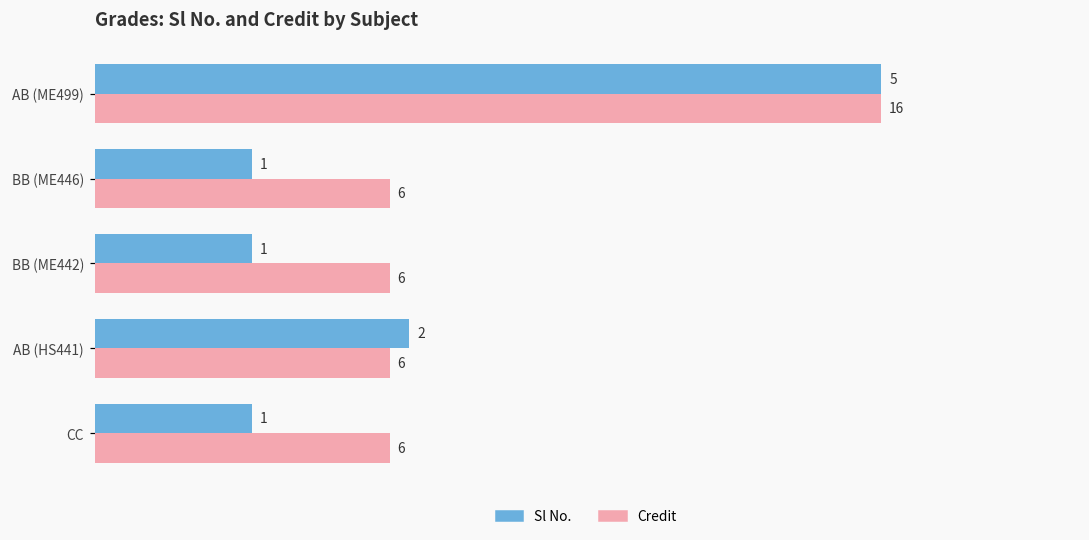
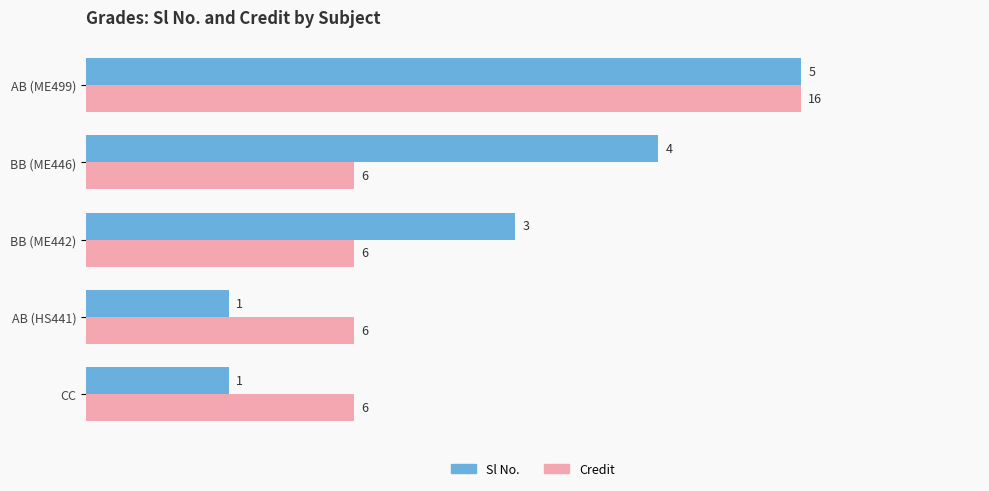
Sl No., BB (ME446): 1 -> 4
Sl No., BB (ME442): 1 -> 3
Sl No., AB (HS441): 2 -> 1
